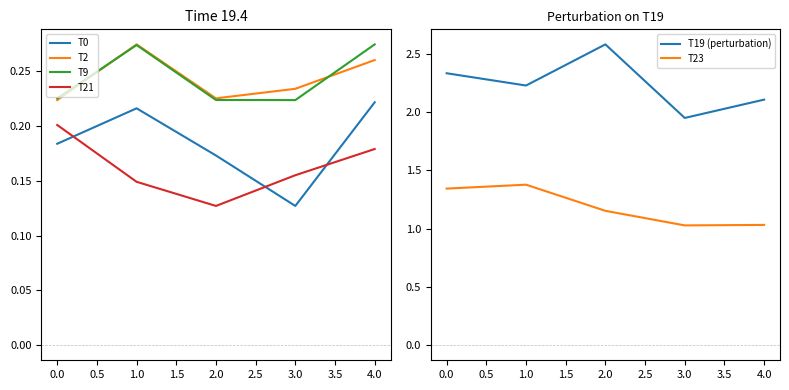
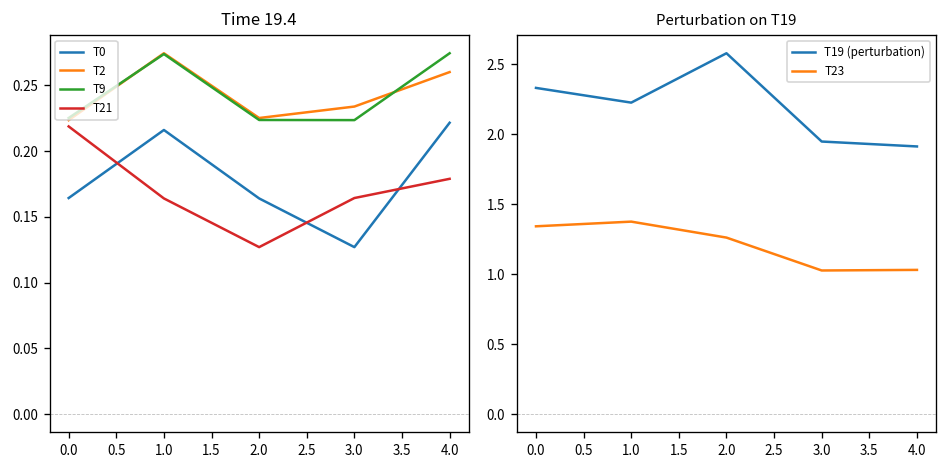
Time 19.4, T0, 0.0: 0.184 -> 0.164
Time 19.4, T21, 0.0: 0.201 -> 0.219
Time 19.4, T21, 1.0: 0.149 -> 0.164
Time 19.4, T0, 2.0: 0.173 -> 0.164
Time 19.4, T21, 3.0: 0.155 -> 0.164
Perturbation on T19, T23, 2.0: 1.15 -> 1.26
Perturbation on T19, T19 (perturbation), 4.0: 2.10 -> 1.91
